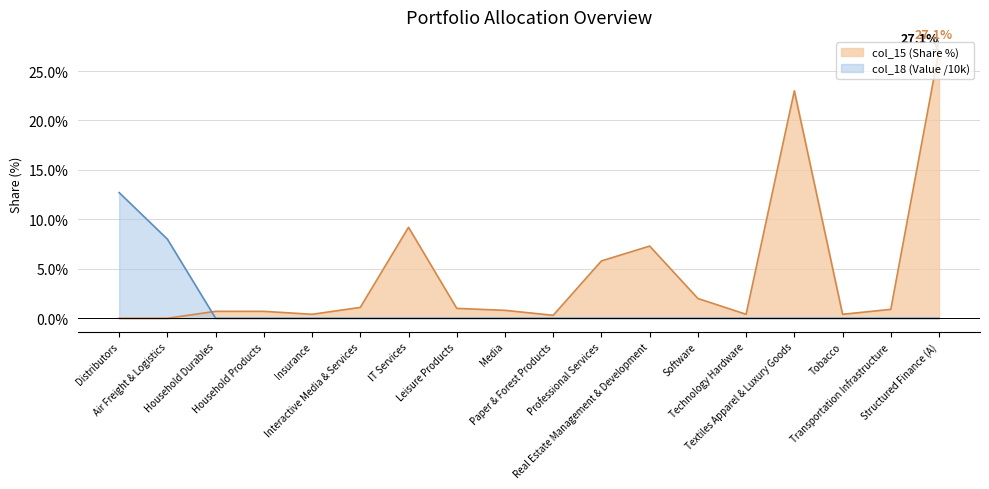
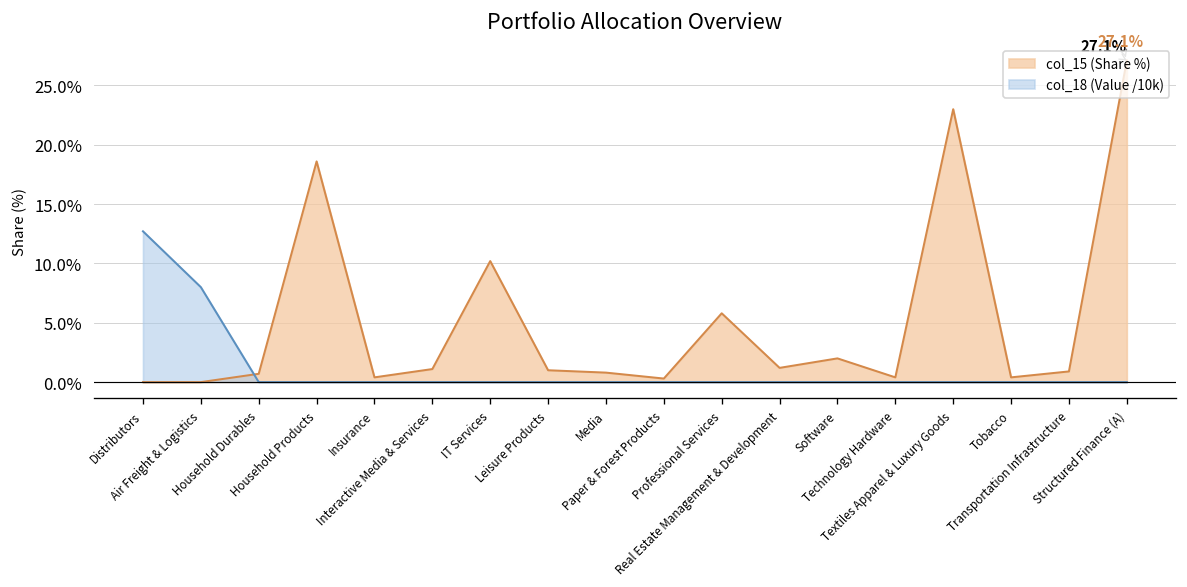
col_15 (Share %), Household Products: 1% -> 19%
col_15 (Share %), IT Services: 9% -> 10%
col_15 (Share %), Real Estate Management & Development: 7% -> 1%
